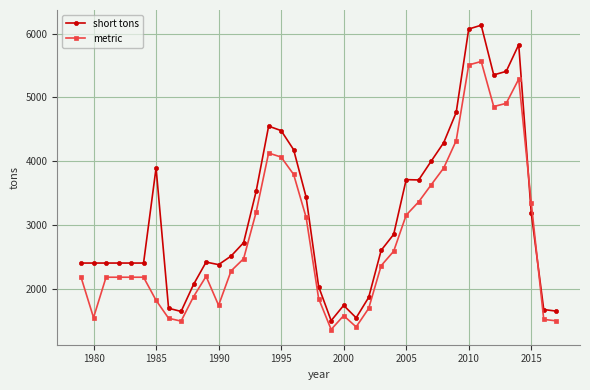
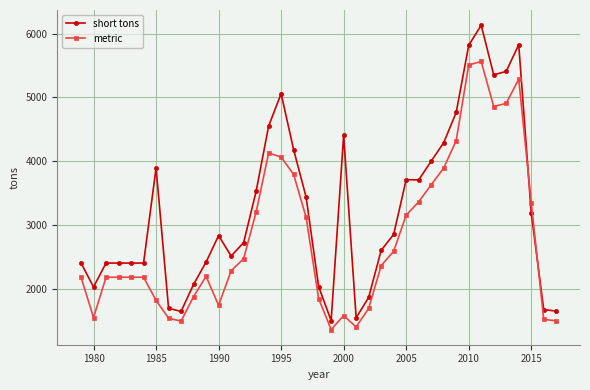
short tons, 1980: 2400 -> 2000
short tons, 1990: 2400 -> 2800
short tons, 1995: 4500 -> 5100
short tons, 2000: 1700 -> 4400
short tons, 2010: 6100 -> 5800
